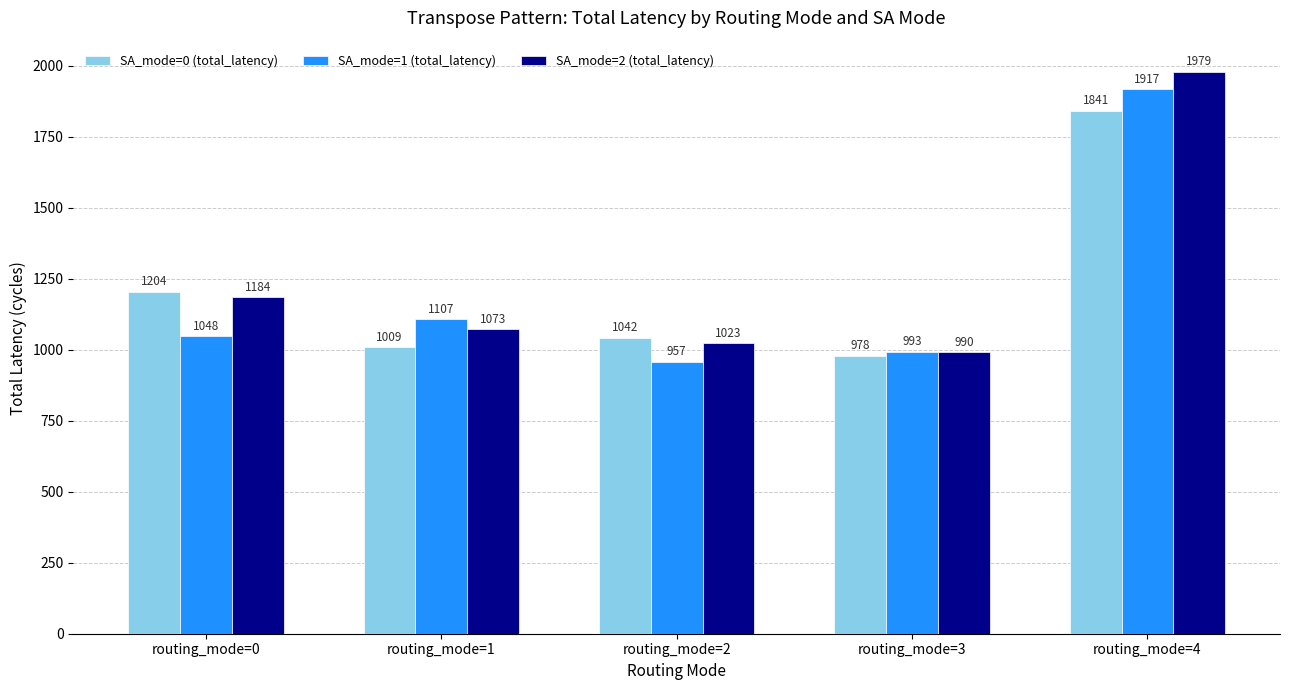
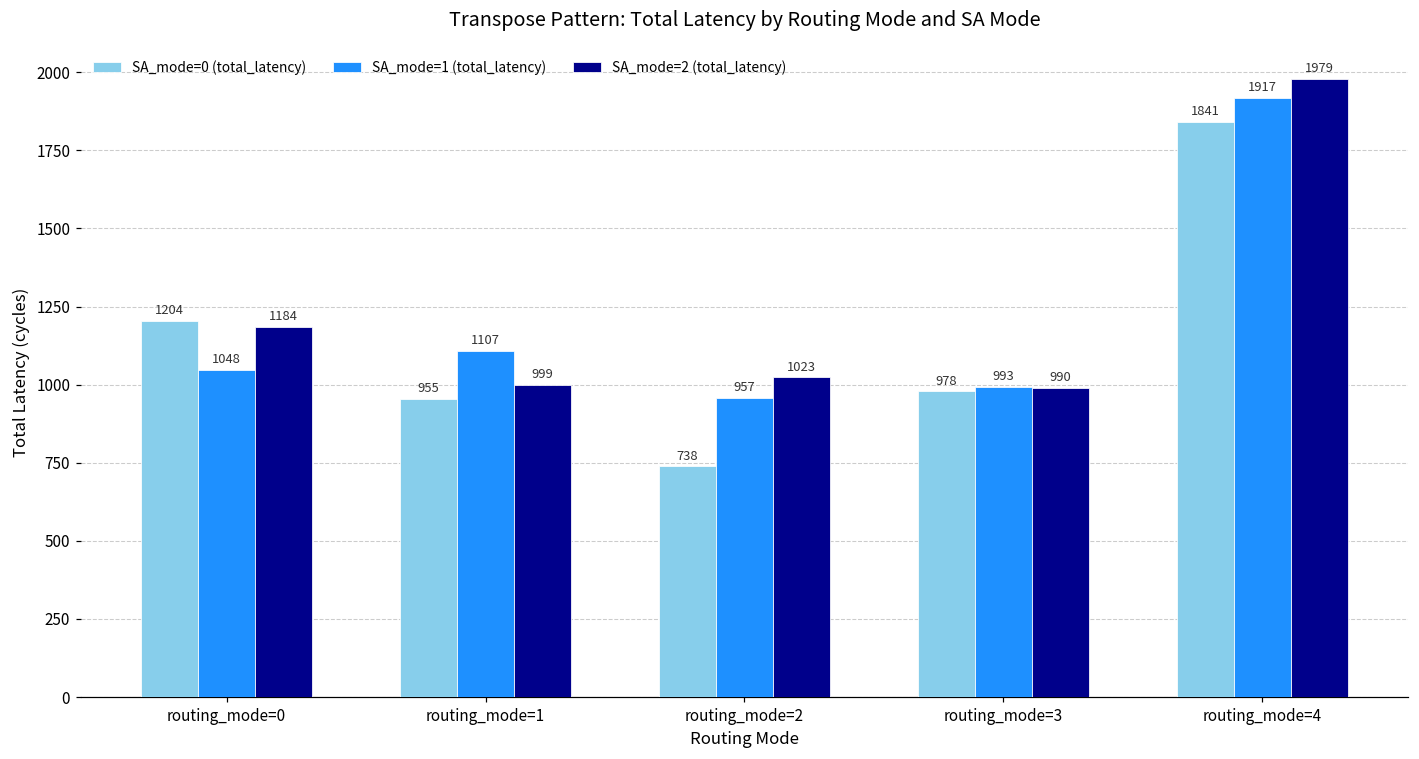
SA_mode=0 (total_latency), routing_mode=1: 1009 -> 955
SA_mode=2 (total_latency), routing_mode=1: 1073 -> 999
SA_mode=0 (total_latency), routing_mode=2: 1042 -> 738
